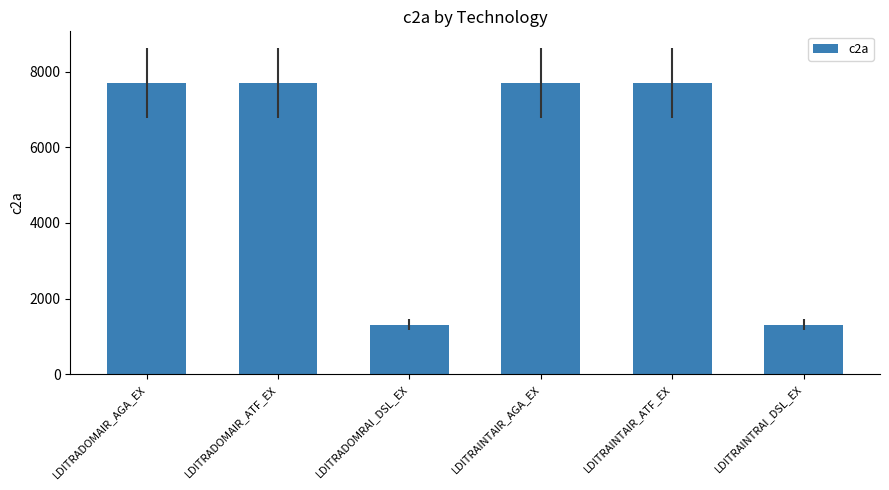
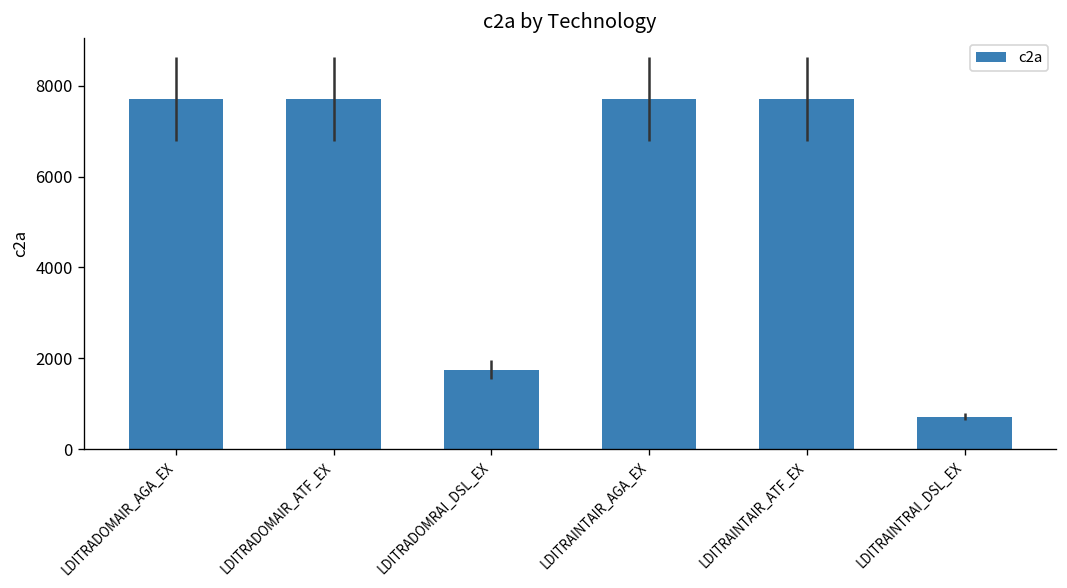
LDITRADOMRAI_DSL_EX: 1300 -> 1700
LDITRAINTRAI_DSL_EX: 1300 -> 700
